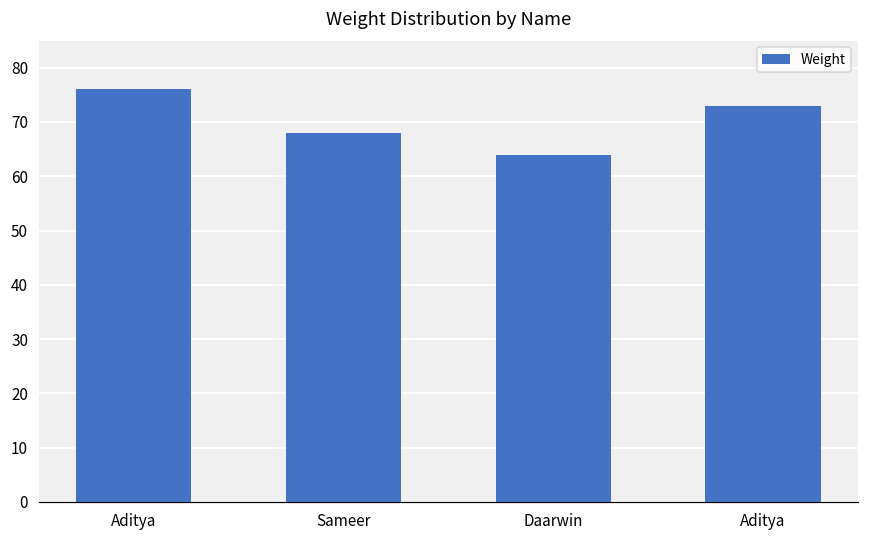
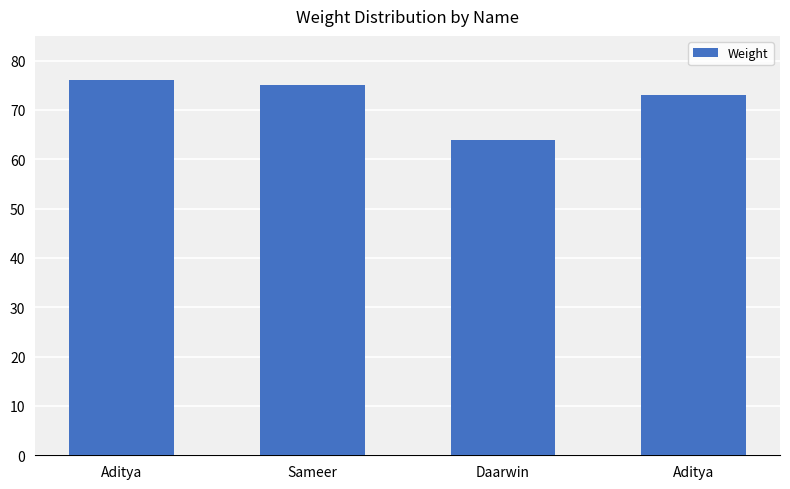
Sameer: 68 -> 75
